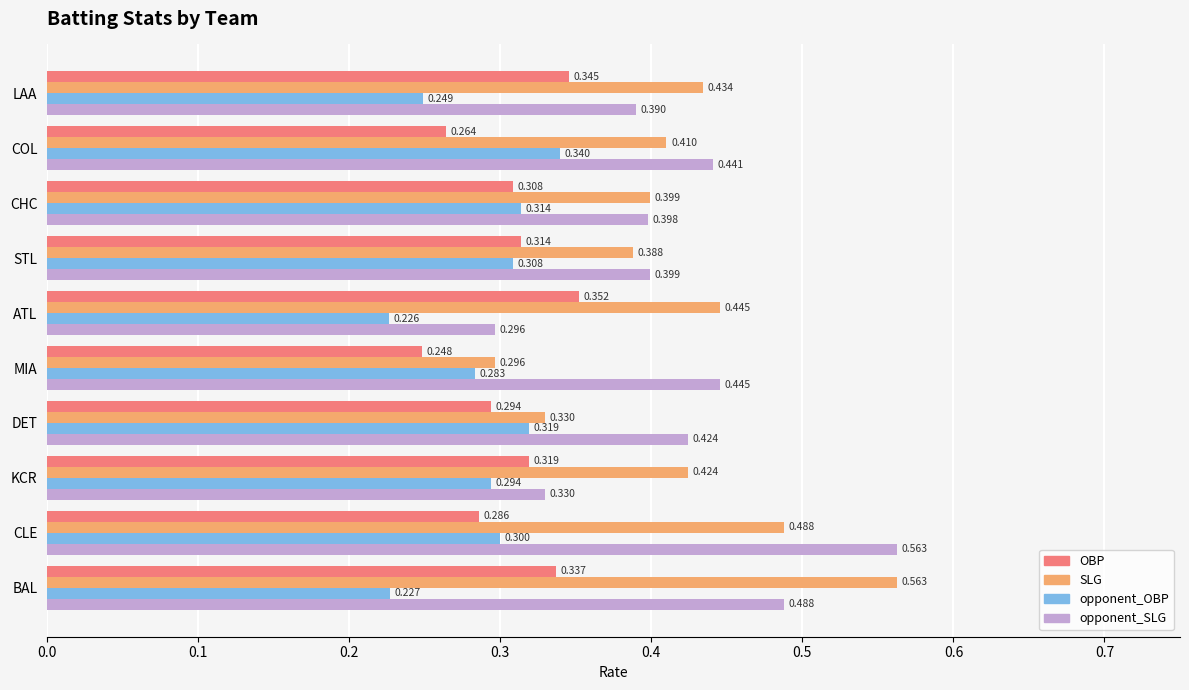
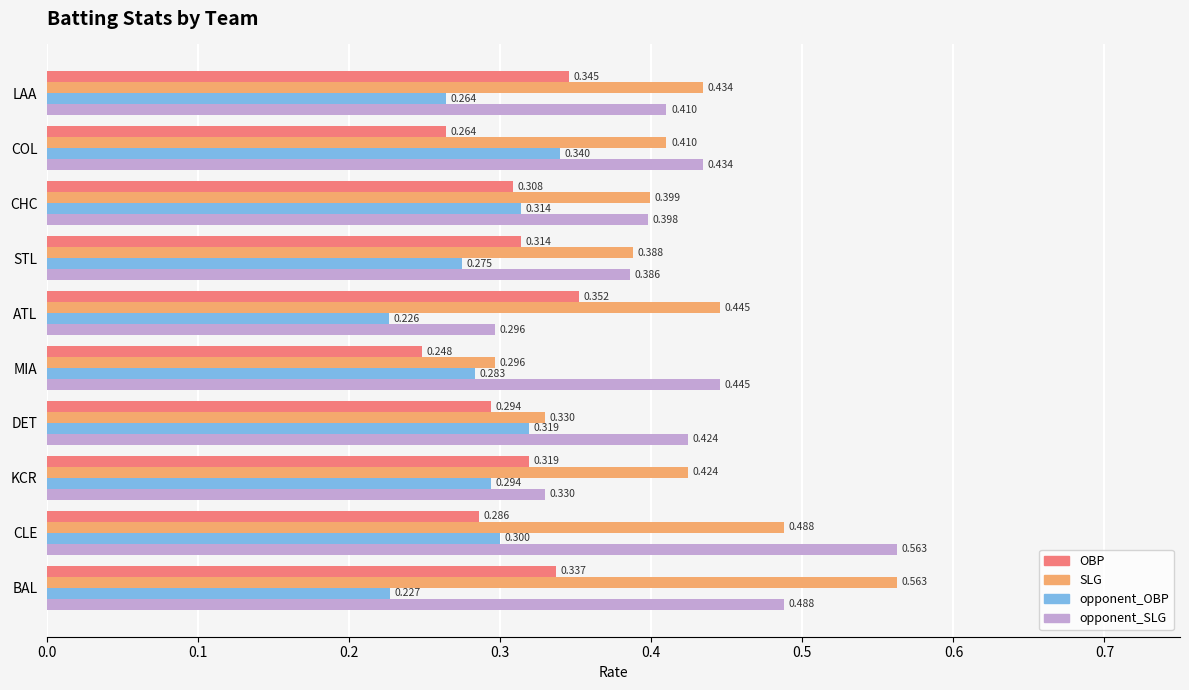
opponent_OBP, LAA: 0.249 -> 0.264
opponent_SLG, LAA: 0.390 -> 0.410
opponent_SLG, COL: 0.441 -> 0.434
opponent_OBP, STL: 0.308 -> 0.275
opponent_SLG, STL: 0.399 -> 0.386
